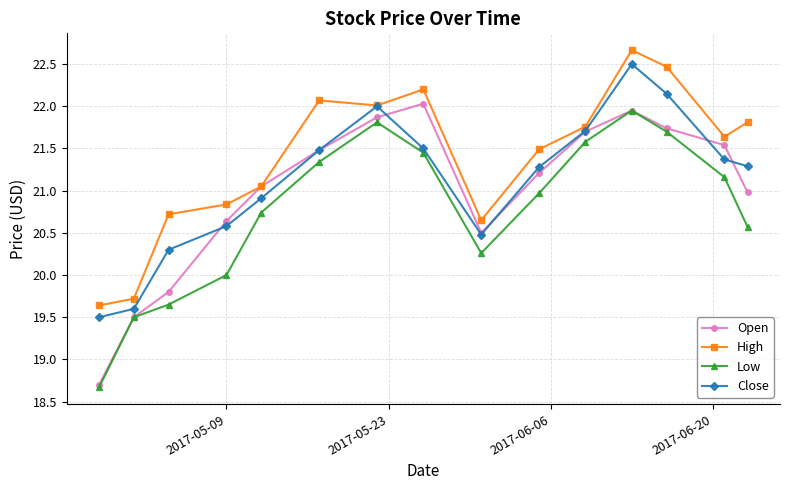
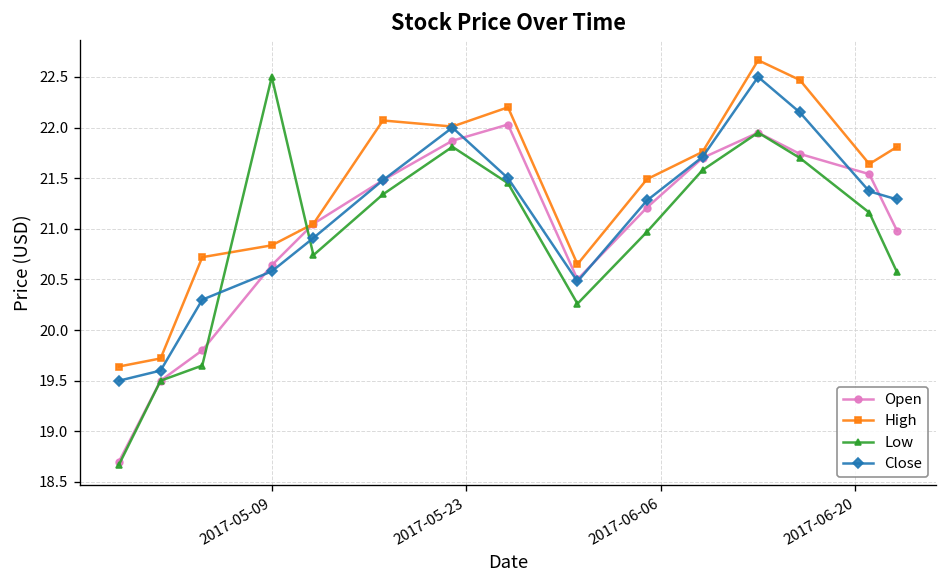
Low, 2017-05-09: 20.0 -> 22.5
